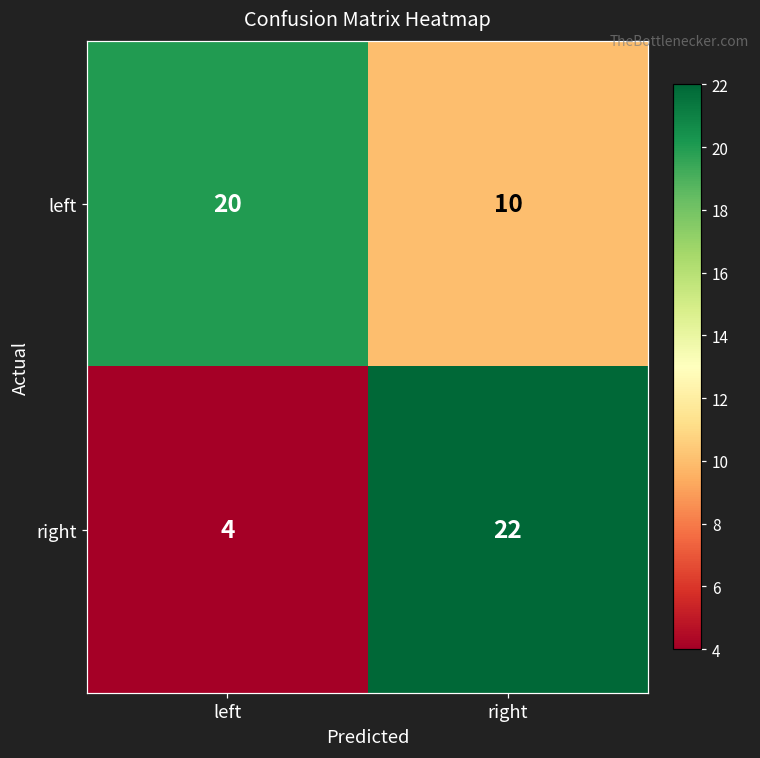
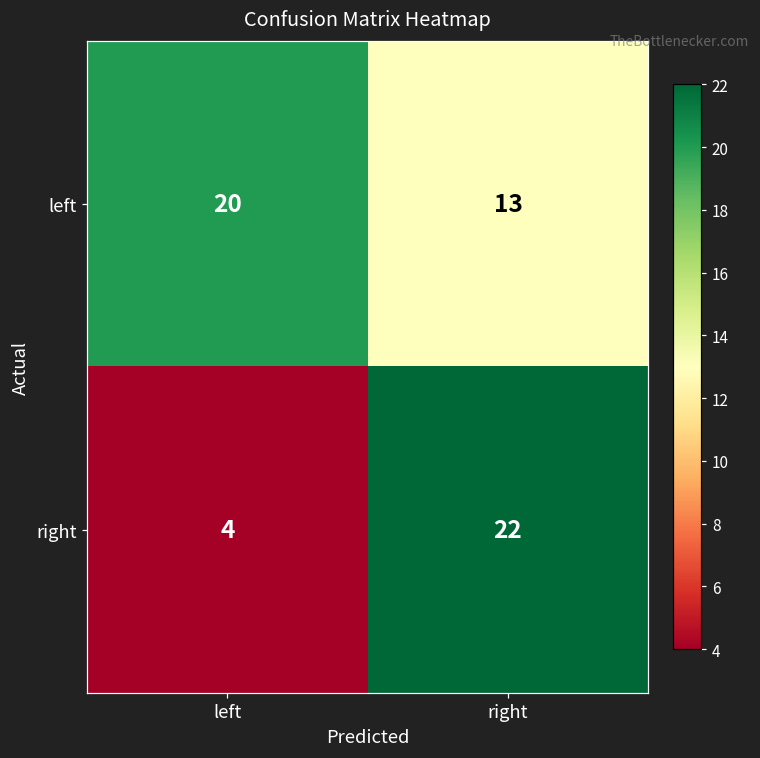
left, right: 10 -> 13
